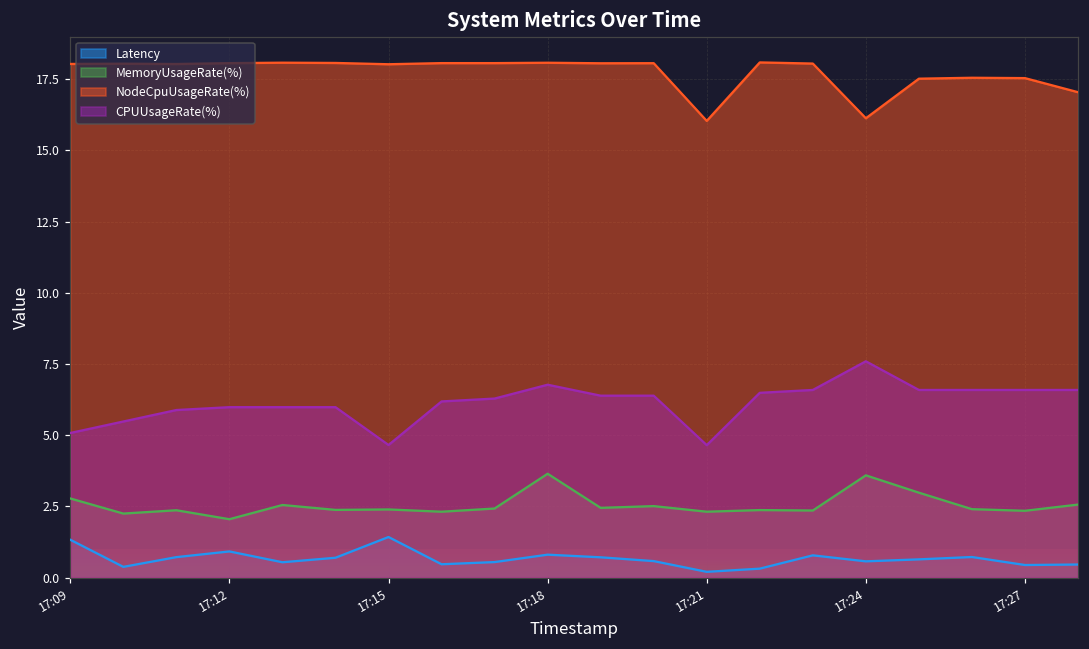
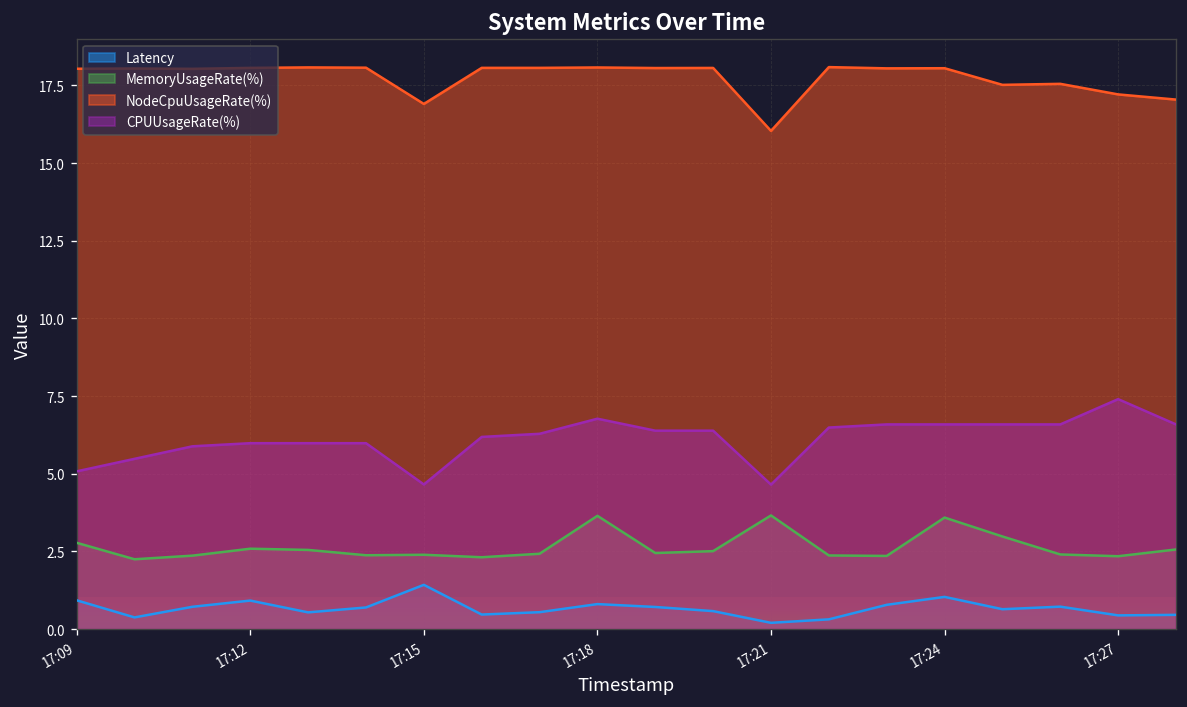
Latency, 17:09: 1.3 -> 0.9
MemoryUsageRate(%), 17:12: 2.1 -> 2.6
NodeCpuUsageRate(%), 17:15: 18.0 -> 16.9
MemoryUsageRate(%), 17:21: 2.3 -> 3.7
Latency, 17:24: 0.6 -> 1.0
NodeCpuUsageRate(%), 17:24: 16.1 -> 18.1
CPUUsageRate(%), 17:24: 7.6 -> 6.6
NodeCpuUsageRate(%), 17:27: 17.5 -> 17.2
CPUUsageRate(%), 17:27: 6.6 -> 7.4
